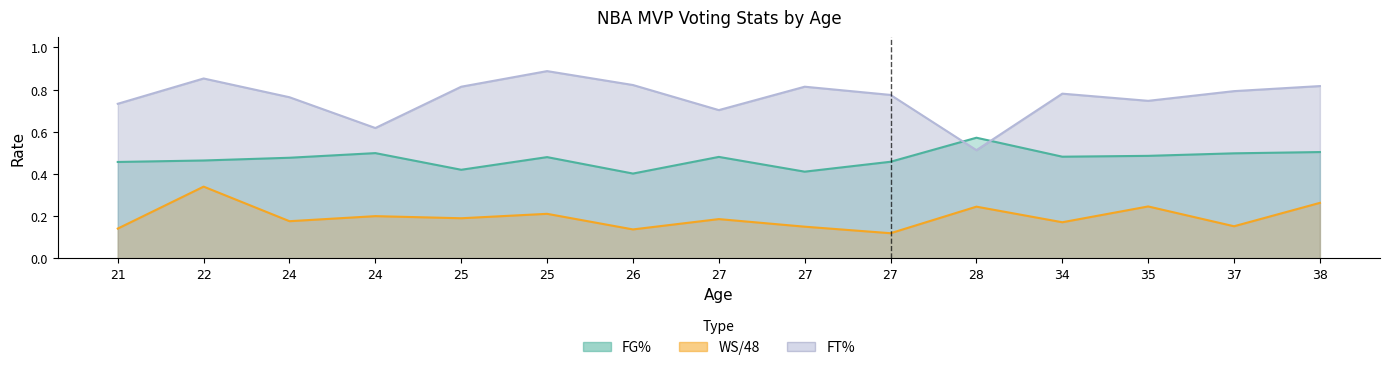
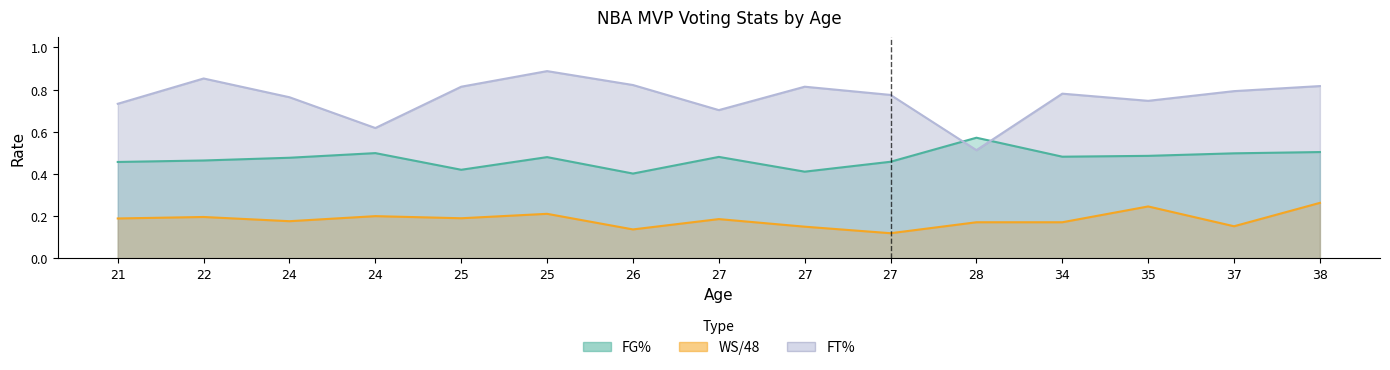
WS/48, 21: 0.14 -> 0.19
WS/48, 22: 0.34 -> 0.20
WS/48, 28: 0.25 -> 0.17
